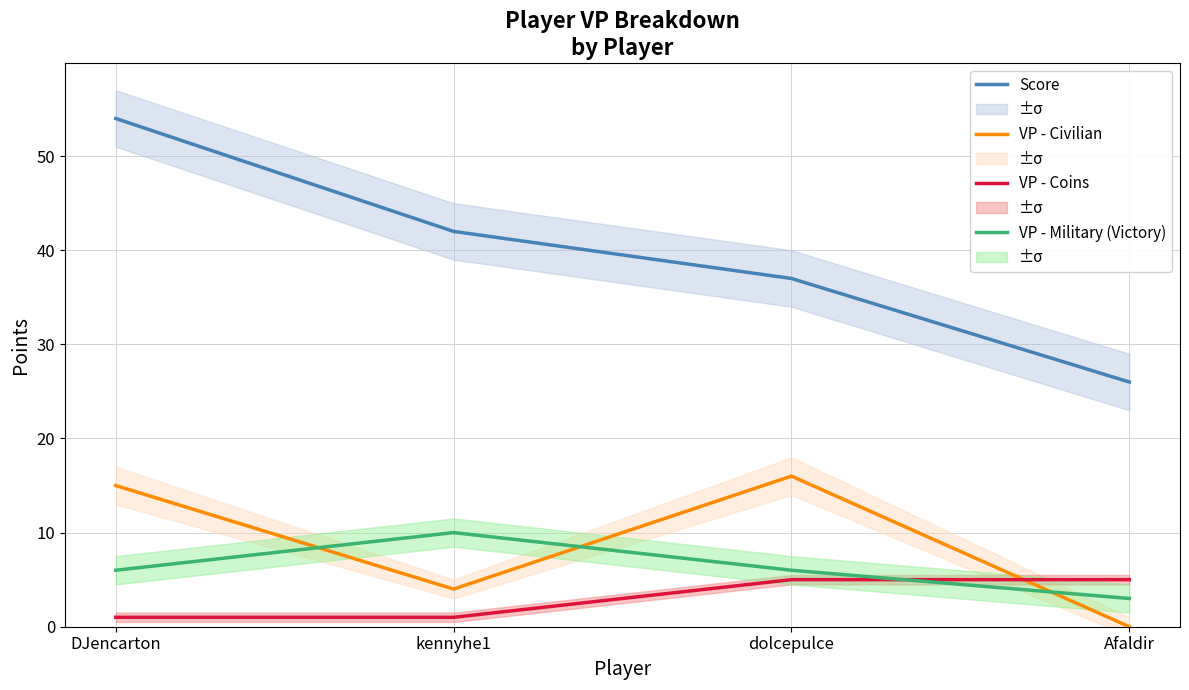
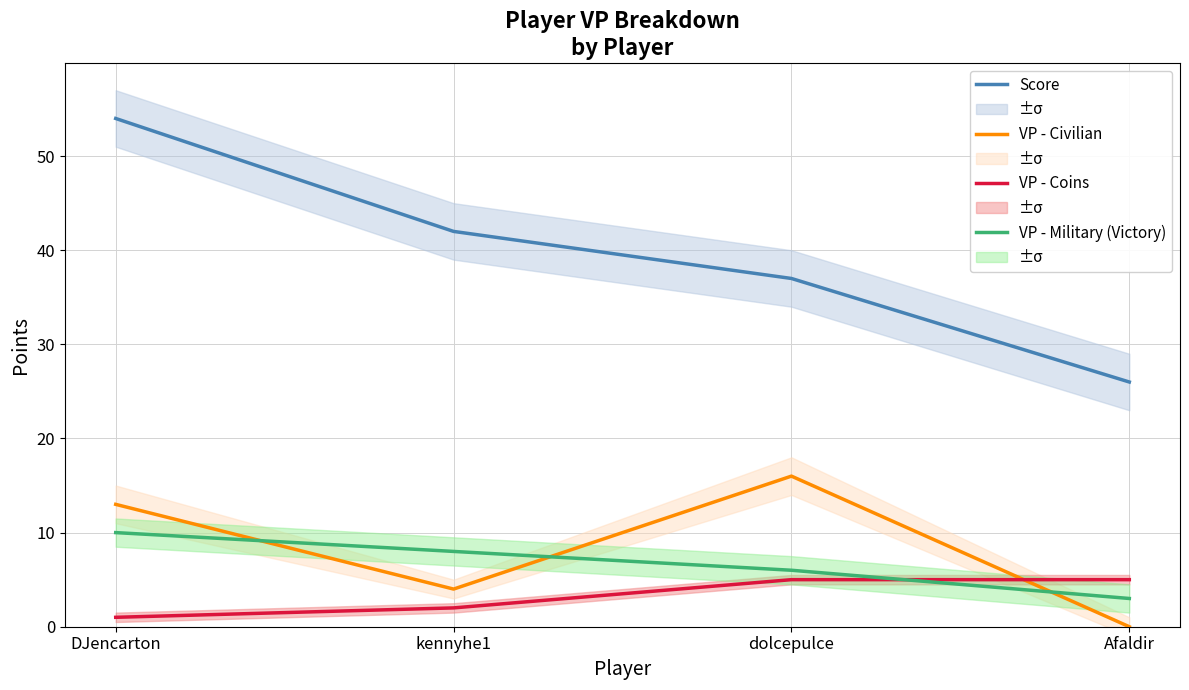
VP - Civilian, DJencarton: 15 -> 13
VP - Military (Victory), DJencarton: 6 -> 10
VP - Coins, kennyhe1: 1 -> 2
VP - Military (Victory), kennyhe1: 10 -> 8
